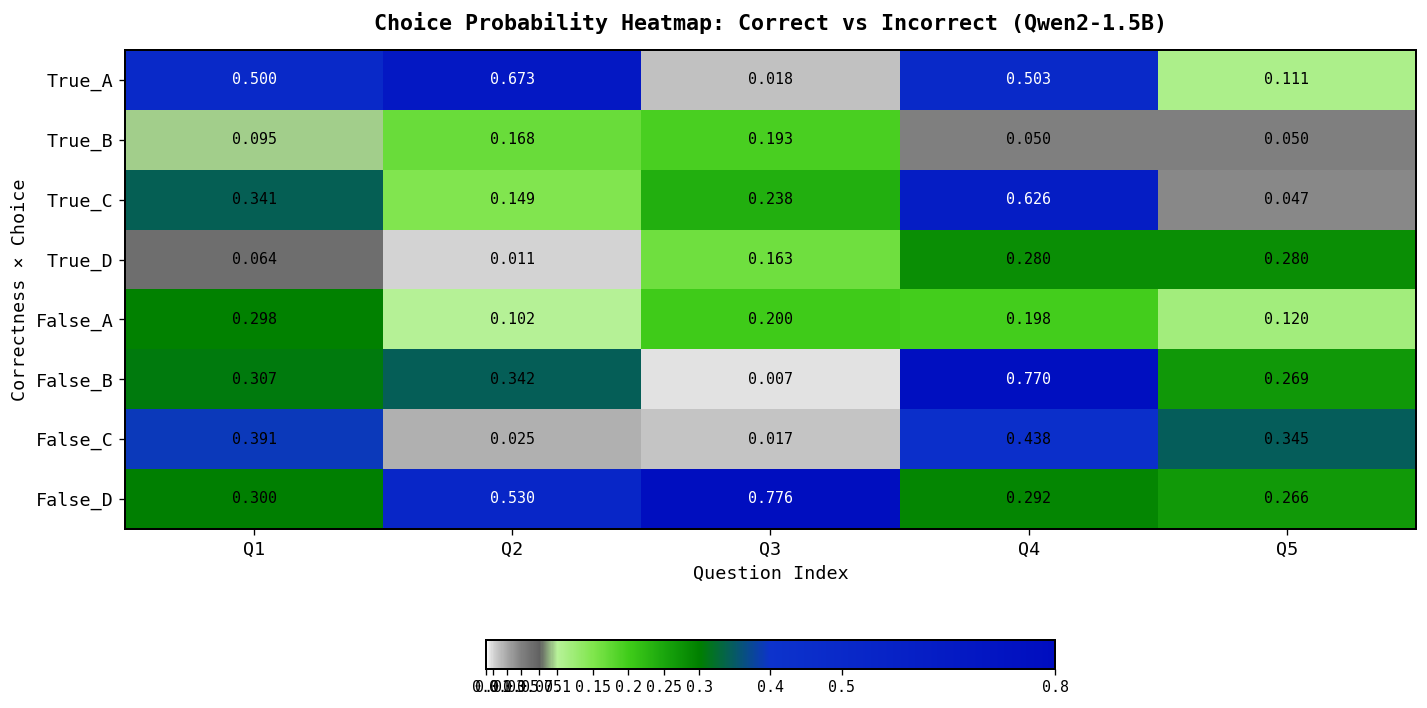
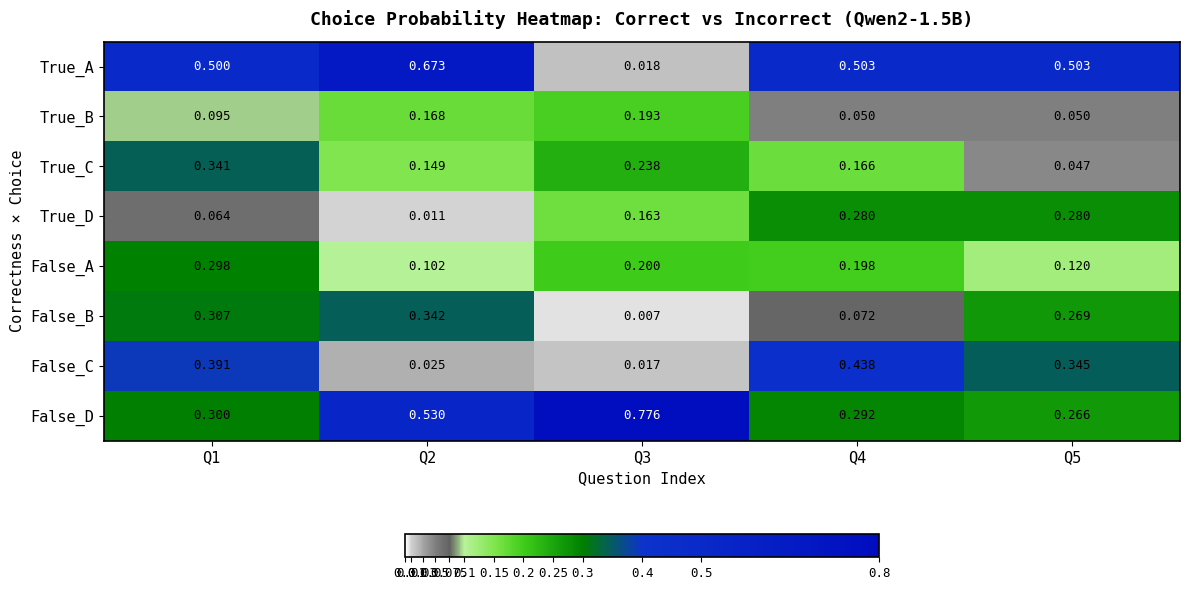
True_A, Q5: 0.111 -> 0.503
True_C, Q4: 0.626 -> 0.166
False_B, Q4: 0.770 -> 0.072
